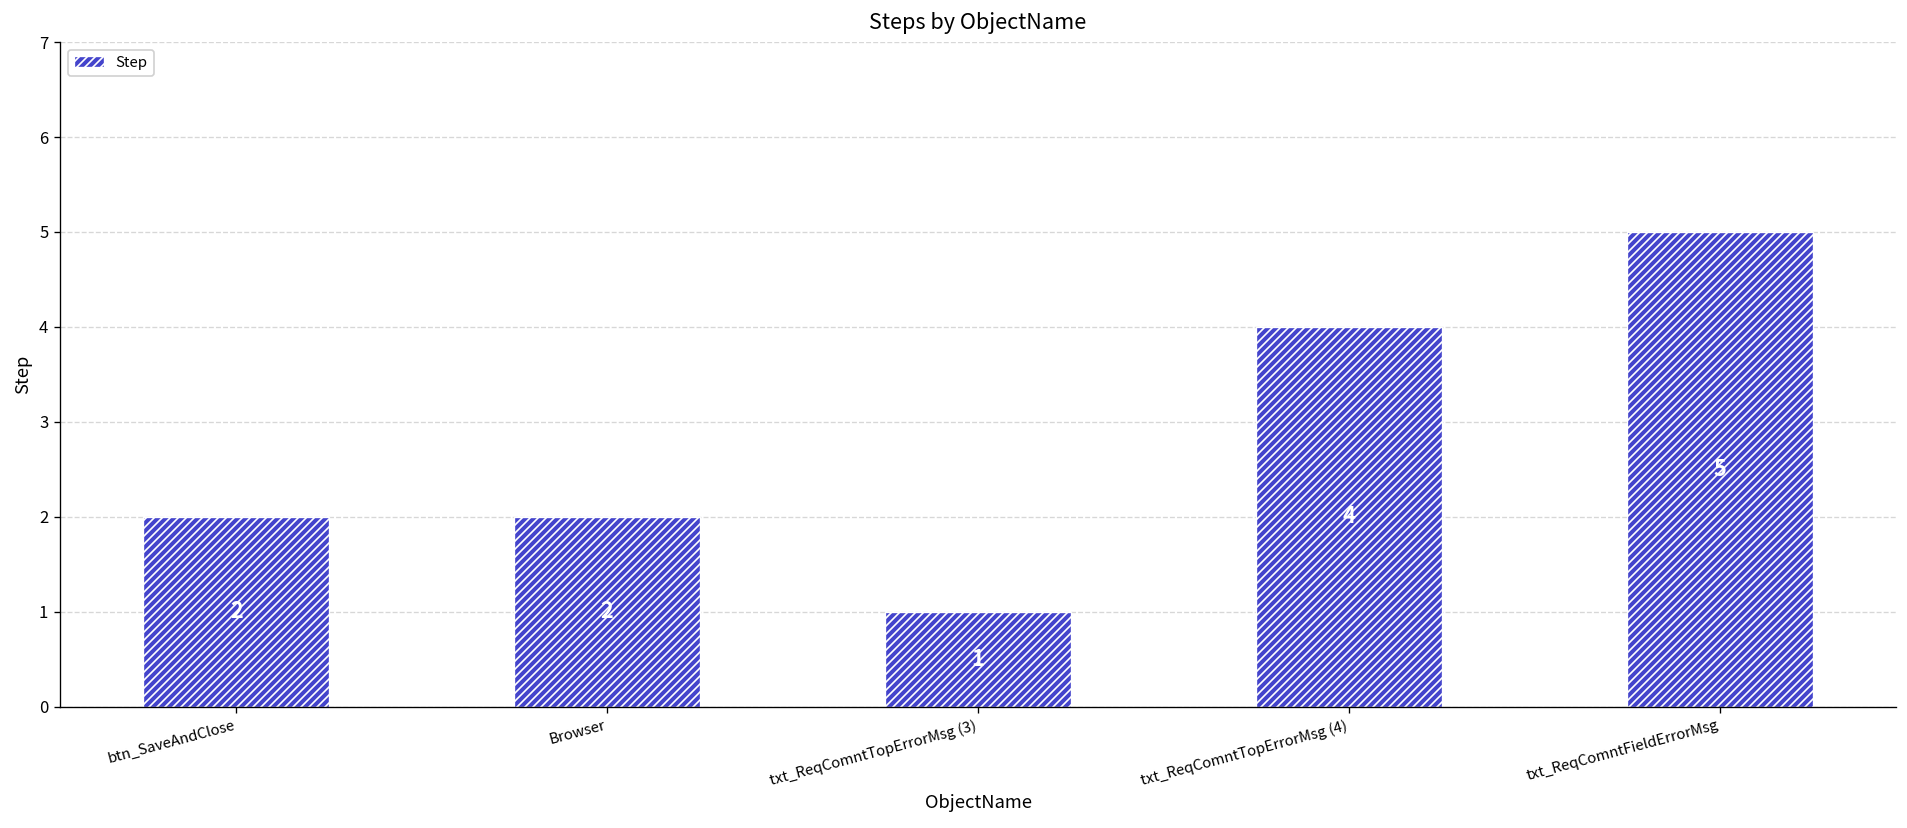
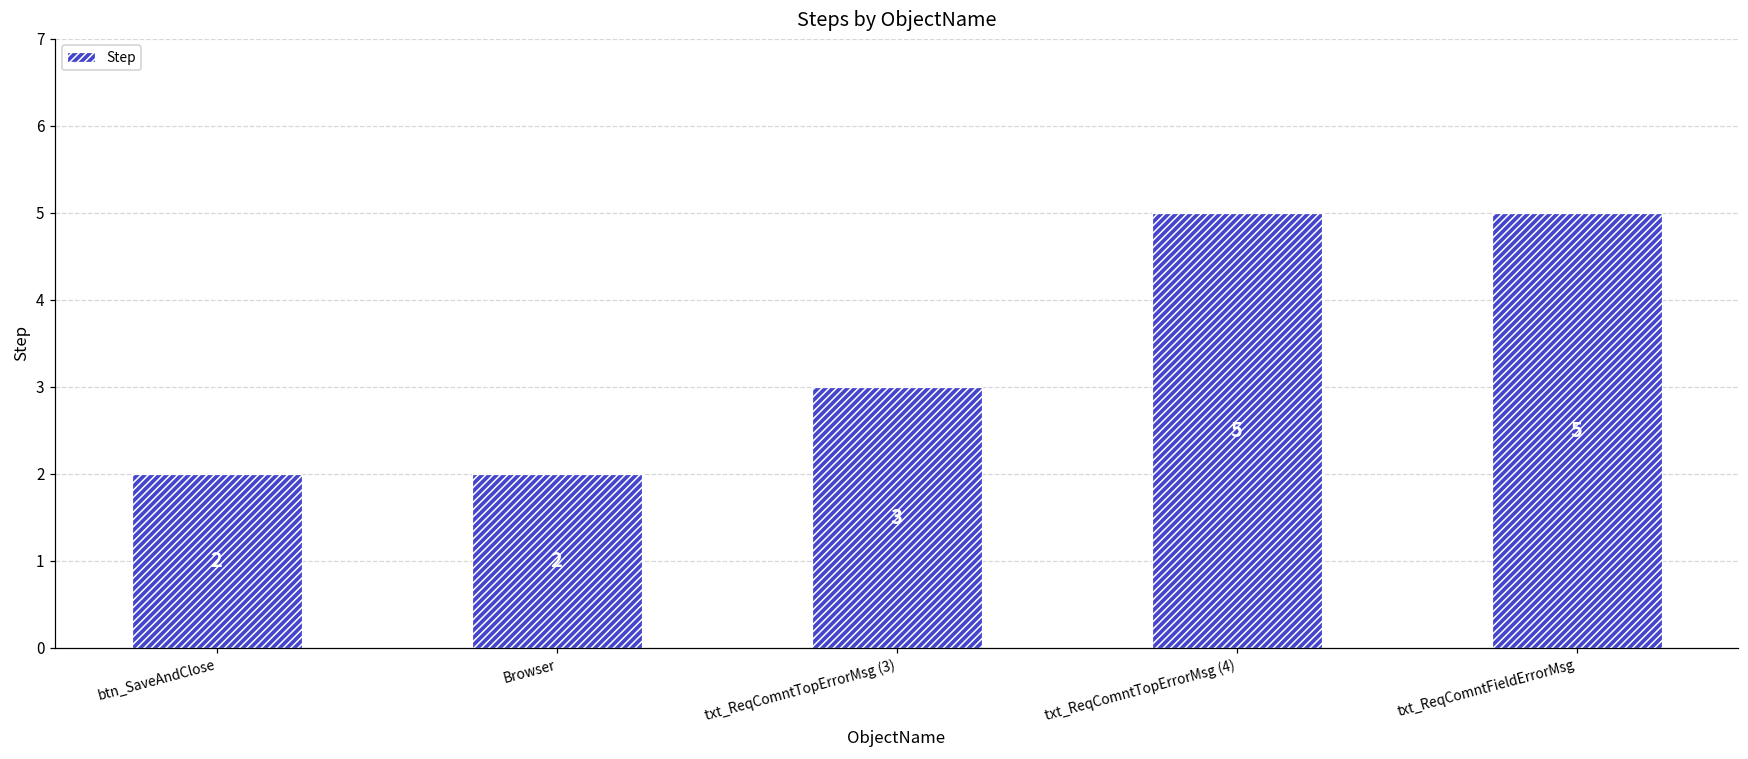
txt_ReqComntTopErrorMsg (3): 1 -> 3
txt_ReqComntTopErrorMsg (4): 4 -> 5
